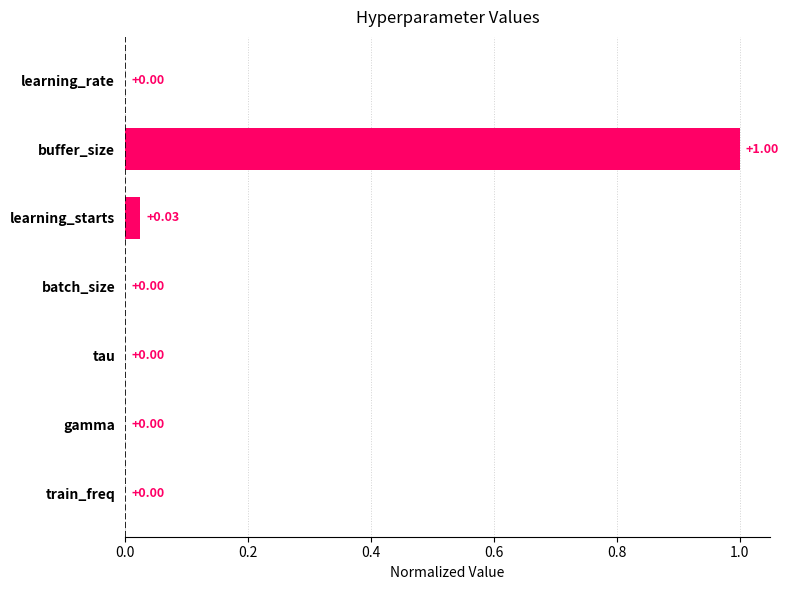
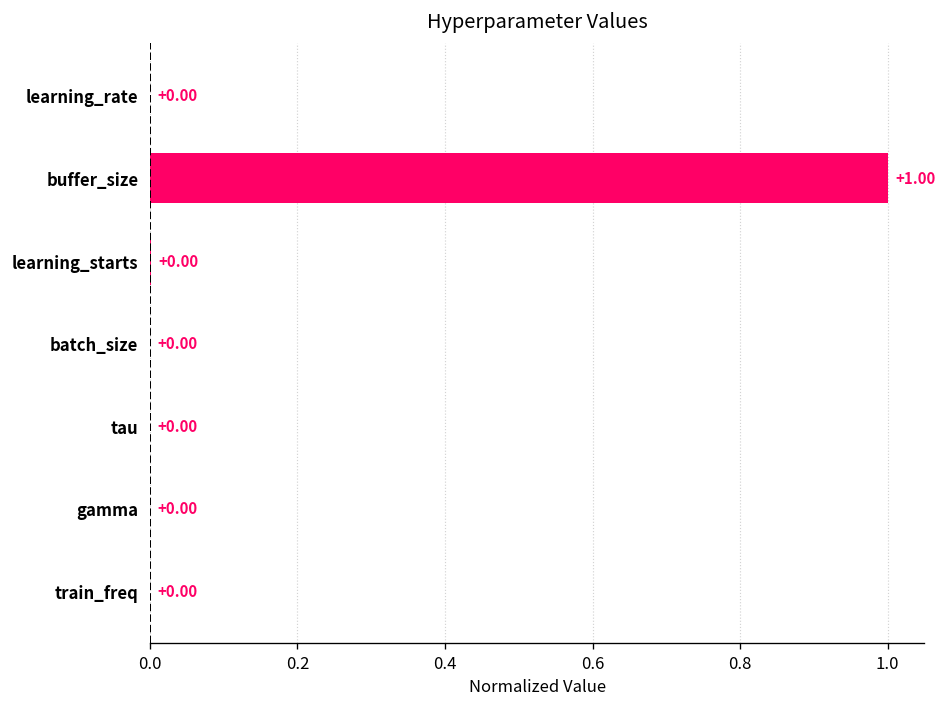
learning_starts: +0.03 -> +0.00
